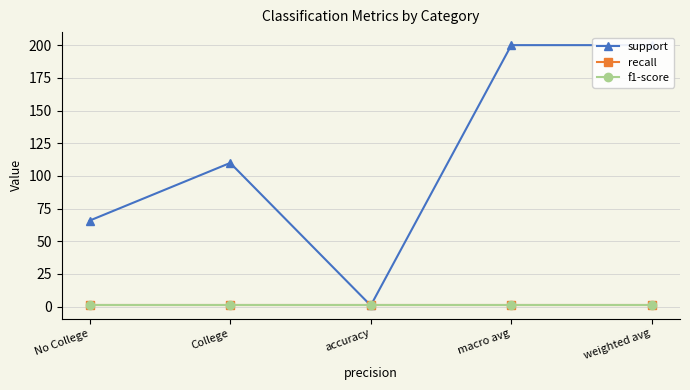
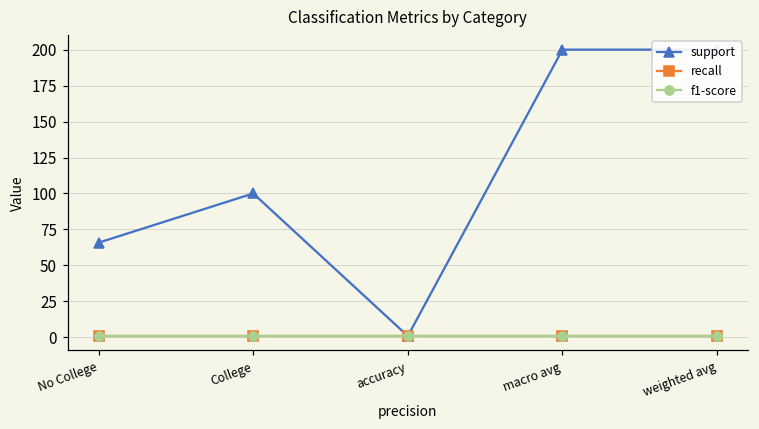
support, College: 110 -> 100
